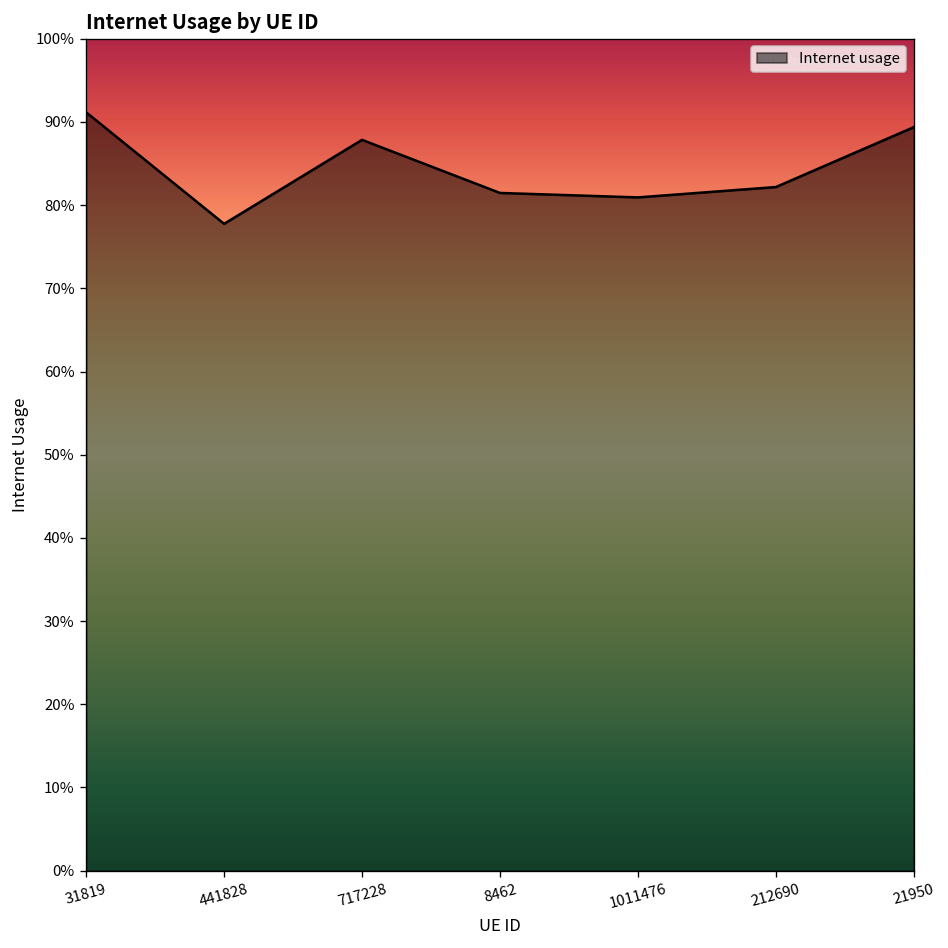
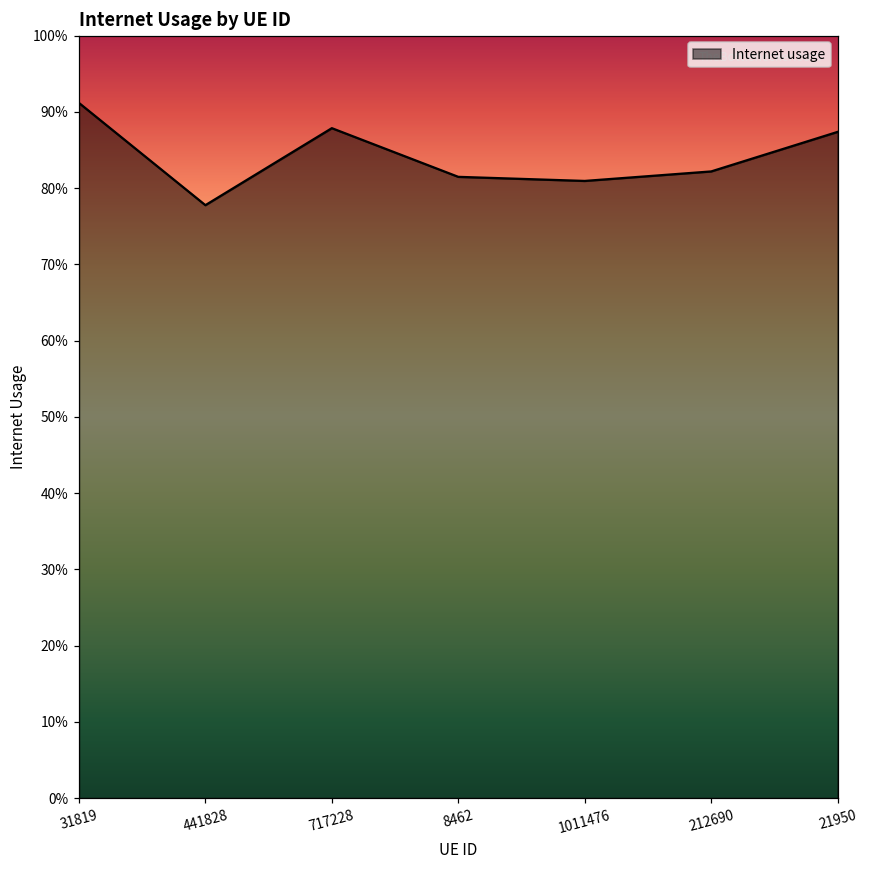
21950: 89% -> 87%
